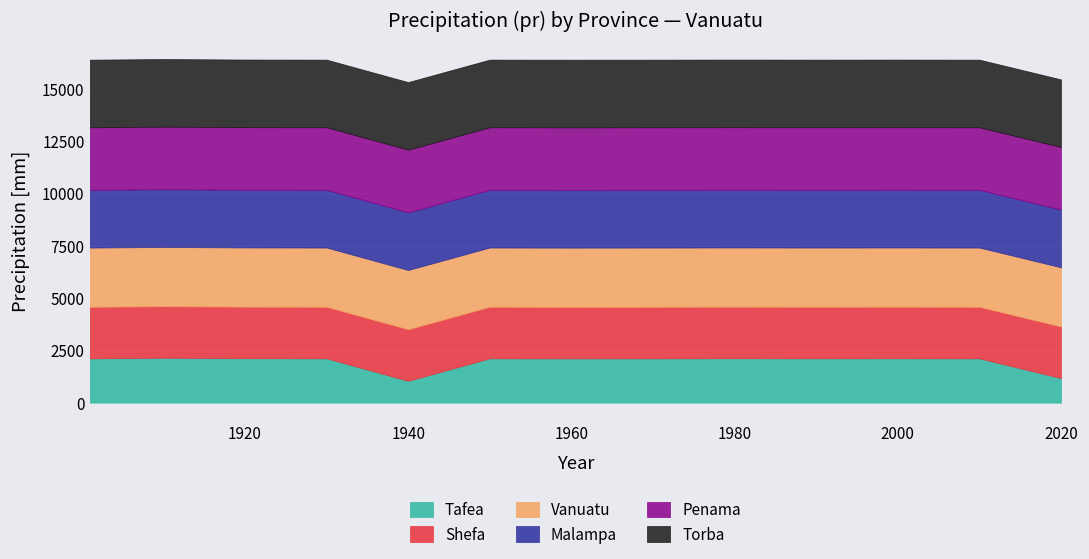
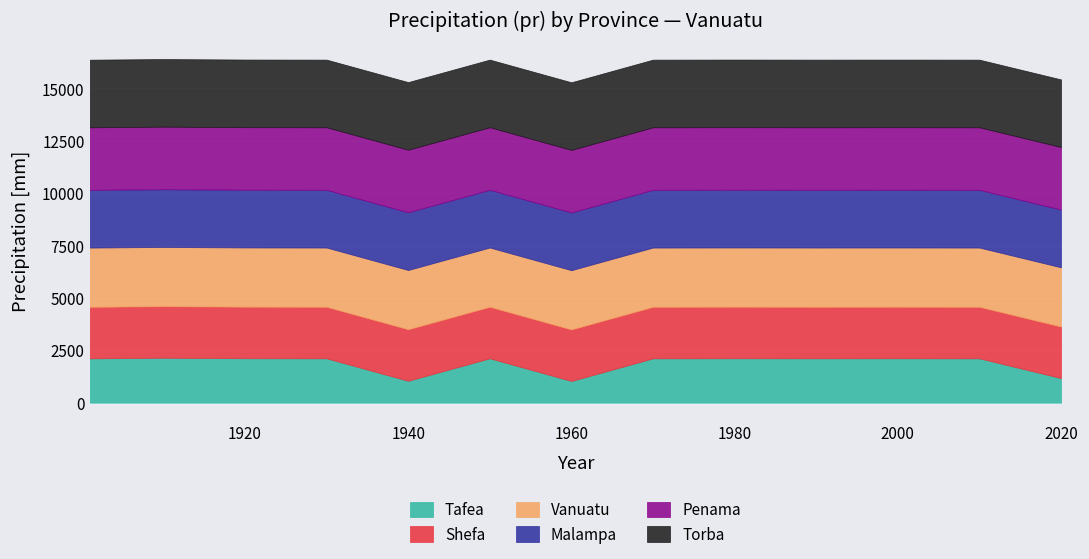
Tafea, 1960: 2100 -> 1000
